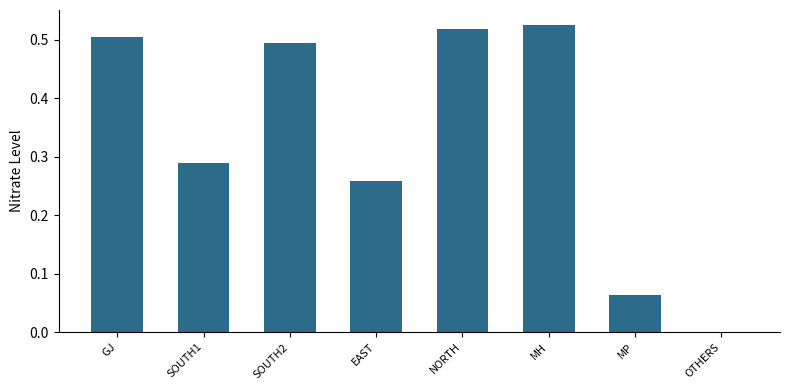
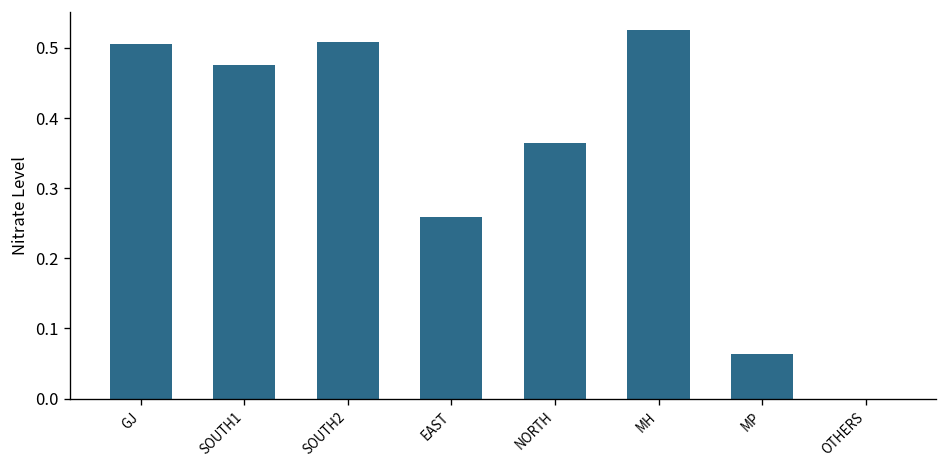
SOUTH1: 0.29 -> 0.48
SOUTH2: 0.50 -> 0.51
NORTH: 0.52 -> 0.37
